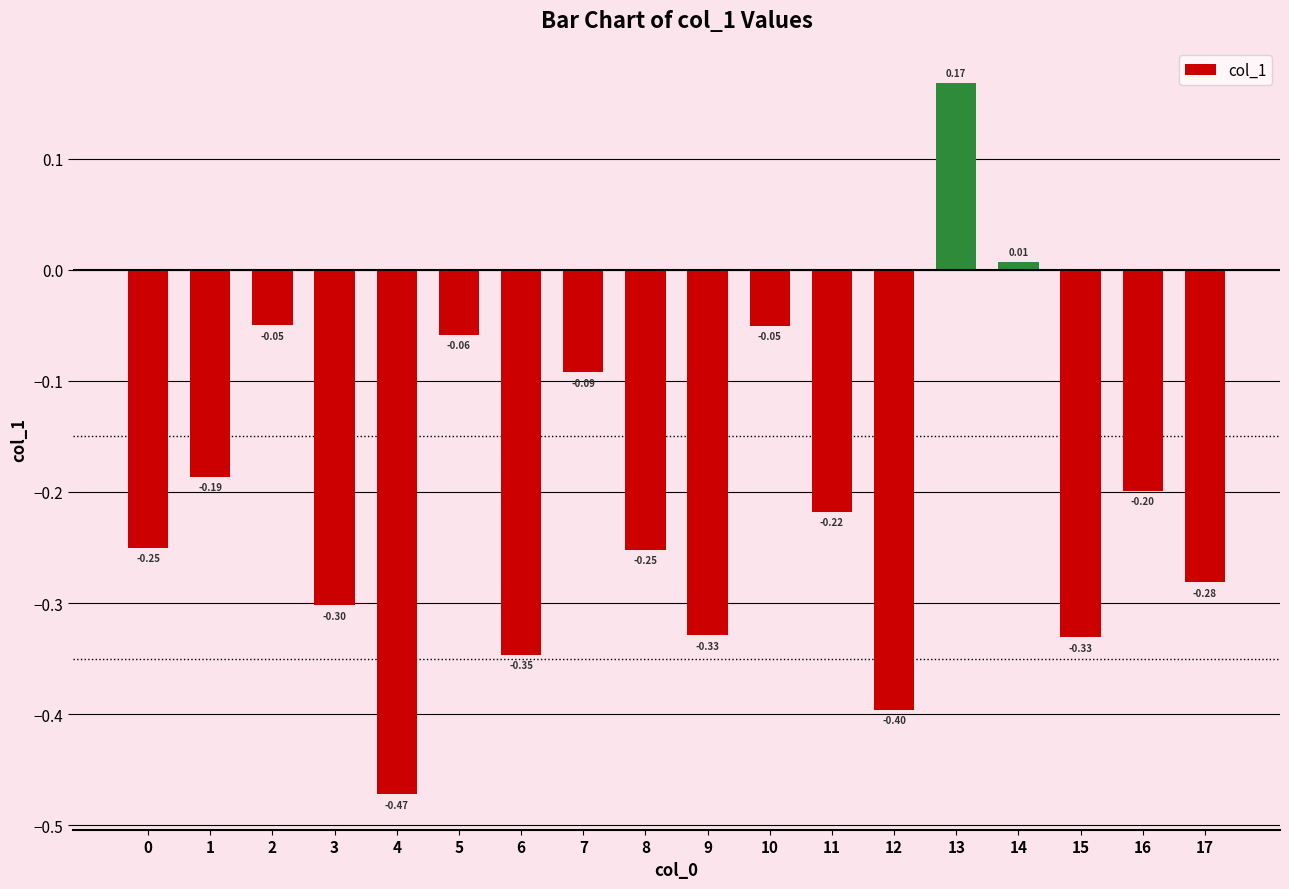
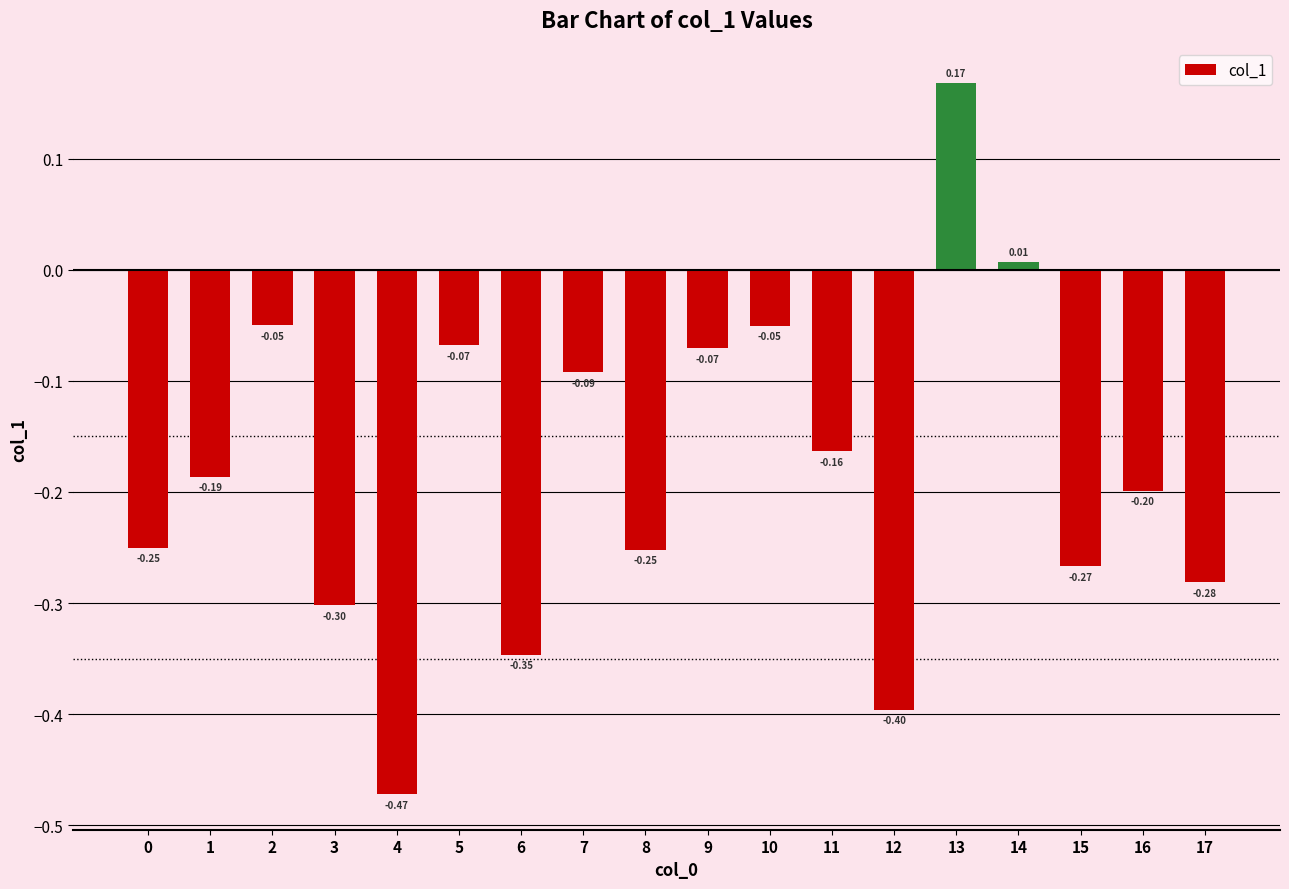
5: -0.06 -> -0.07
9: -0.33 -> -0.07
11: -0.22 -> -0.16
15: -0.33 -> -0.27
